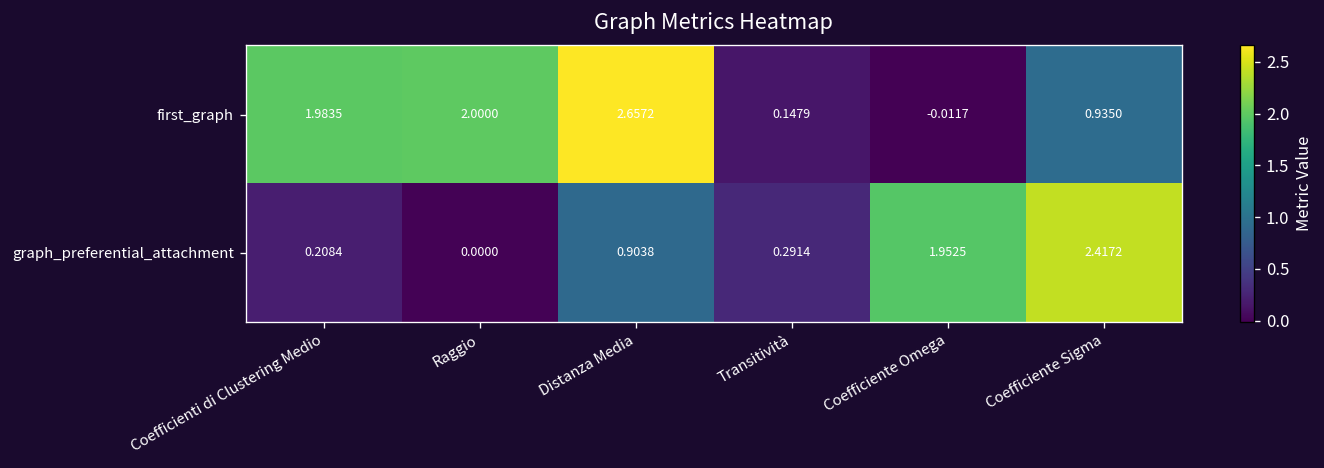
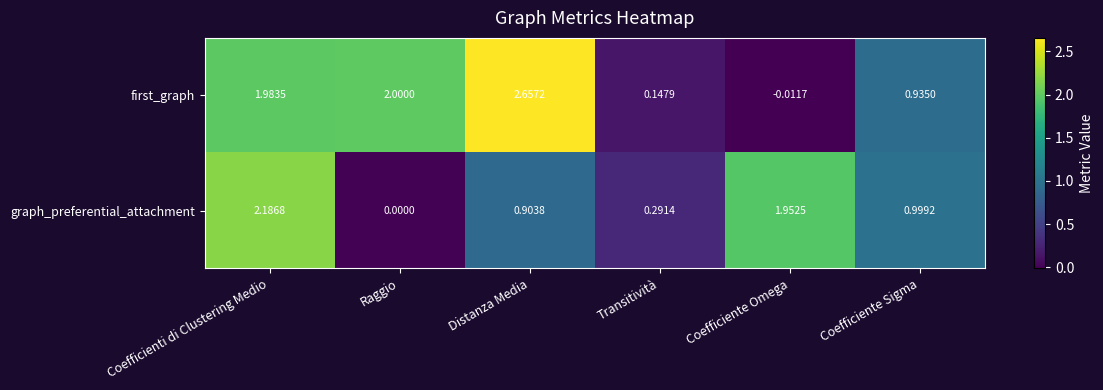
graph_preferential_attachment, Coefficienti di Clustering Medio: 0.2084 -> 2.1868
graph_preferential_attachment, Coefficiente Sigma: 2.4172 -> 0.9992
